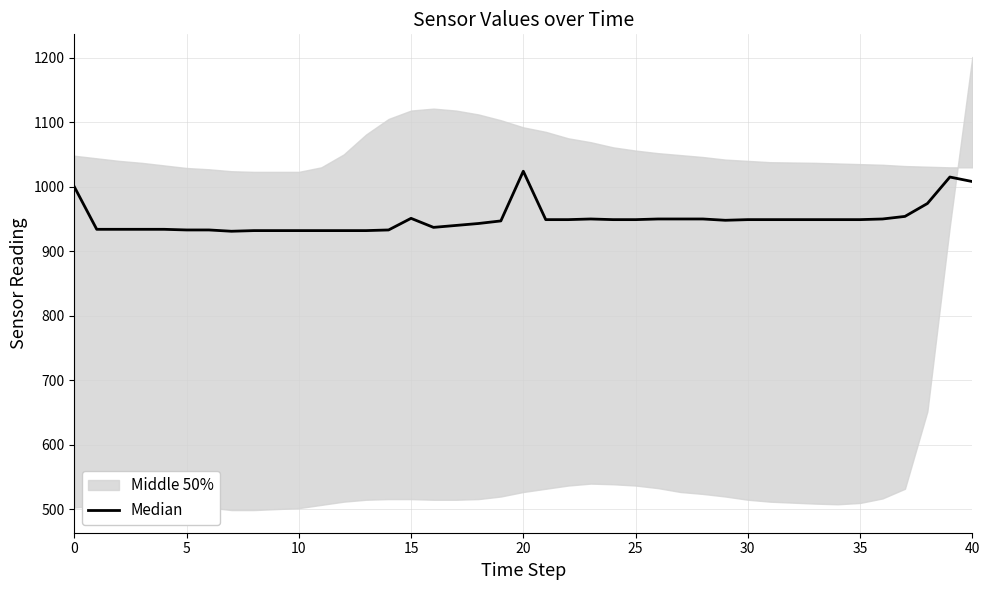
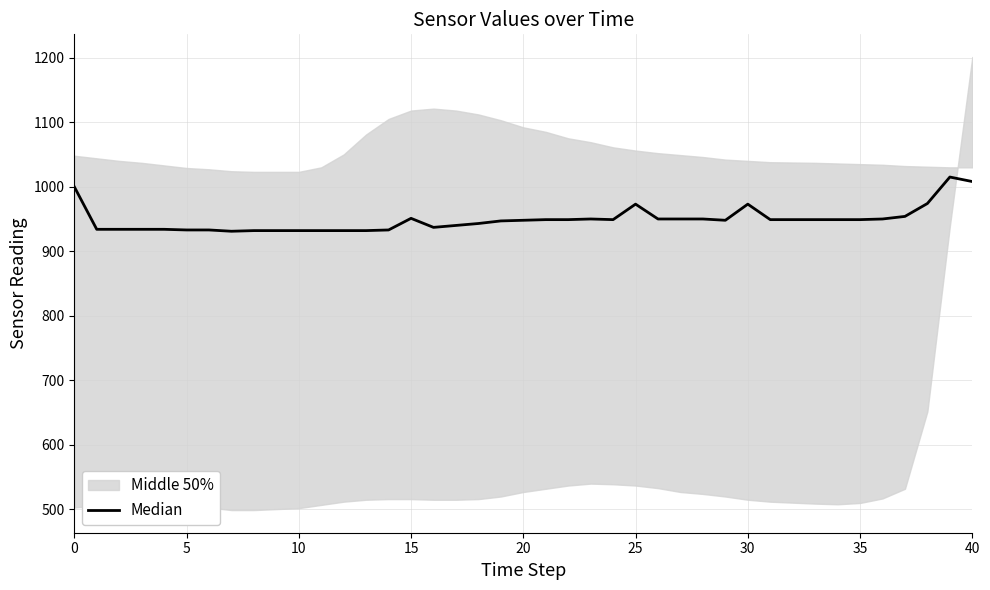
Median, 20: 1020 -> 950
Median, 25: 950 -> 970
Median, 30: 950 -> 970
